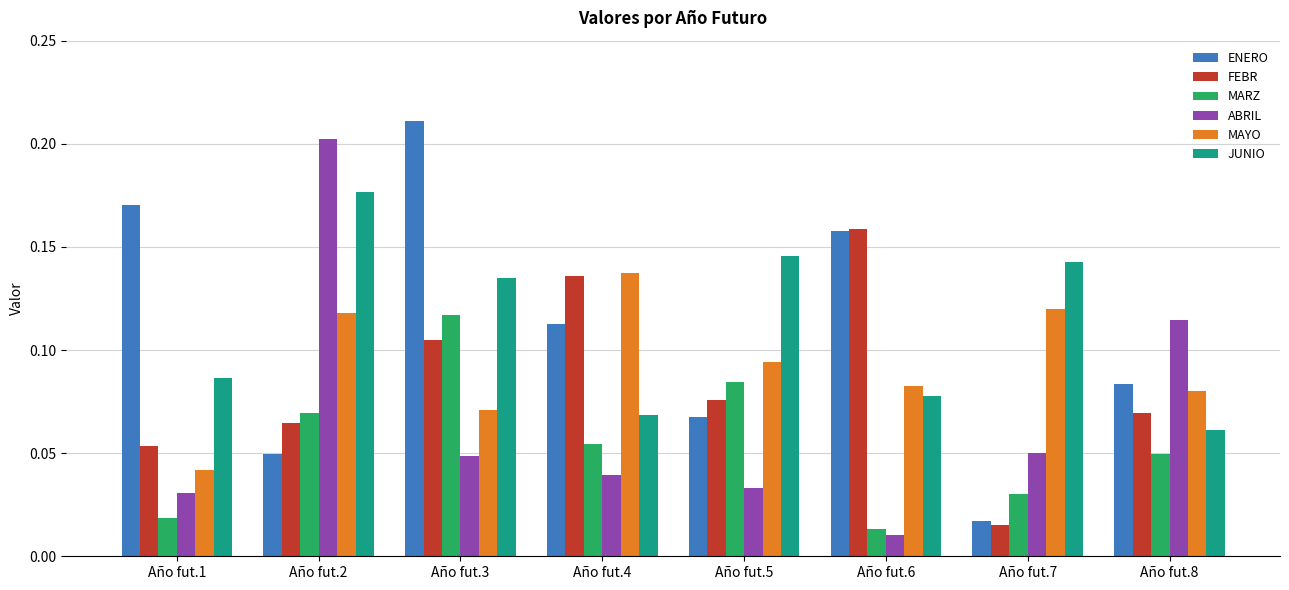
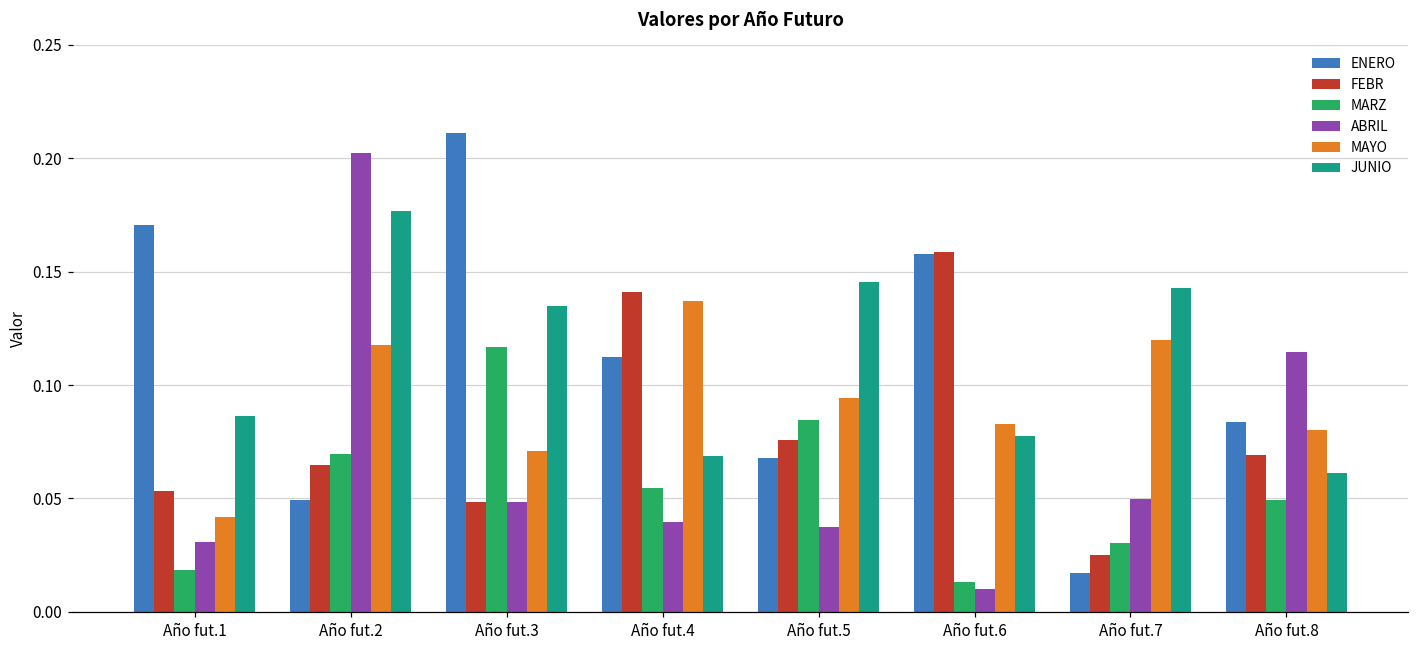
FEBR, Año fut.3: 0.105 -> 0.048
FEBR, Año fut.4: 0.136 -> 0.141
ABRIL, Año fut.5: 0.033 -> 0.037
FEBR, Año fut.7: 0.015 -> 0.025
